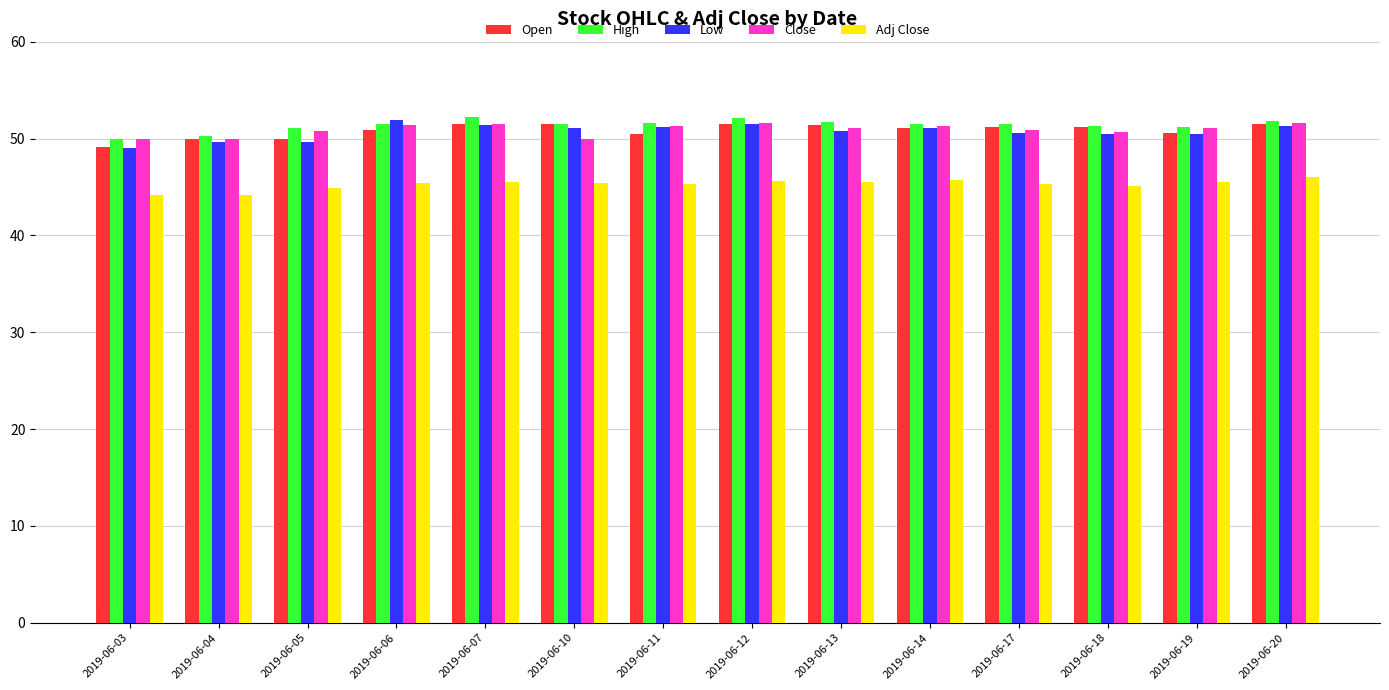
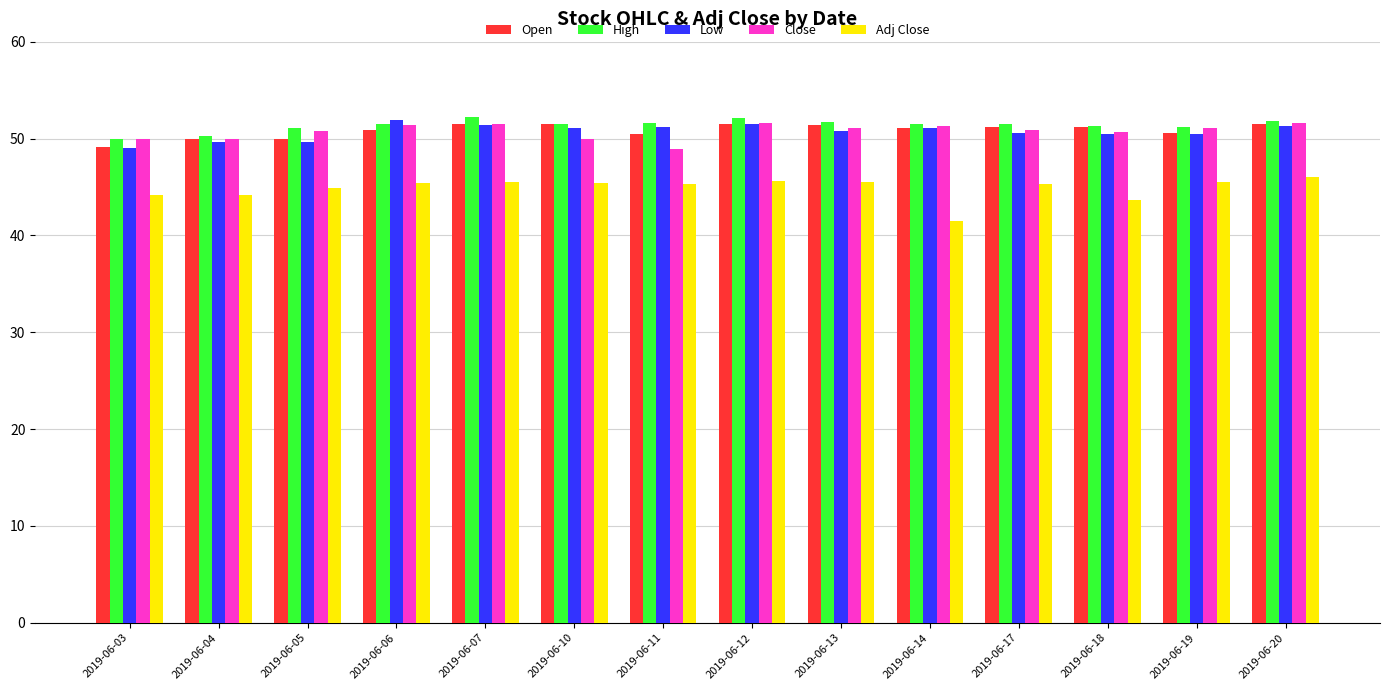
Close, 2019-06-11: 51 -> 49
Adj Close, 2019-06-14: 46 -> 42
Adj Close, 2019-06-18: 45 -> 44
